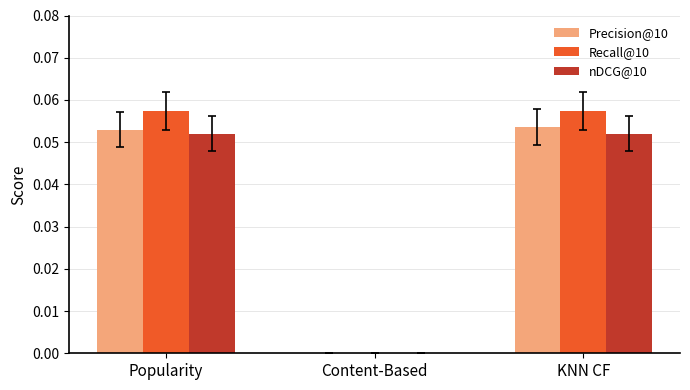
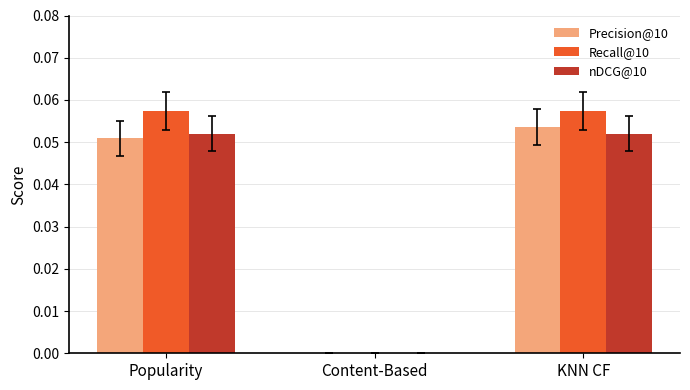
Precision@10, Popularity: 0.053 -> 0.051
